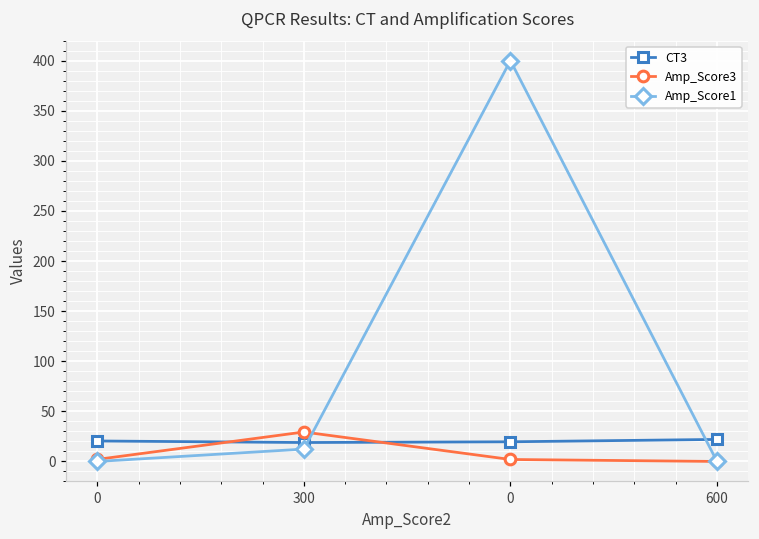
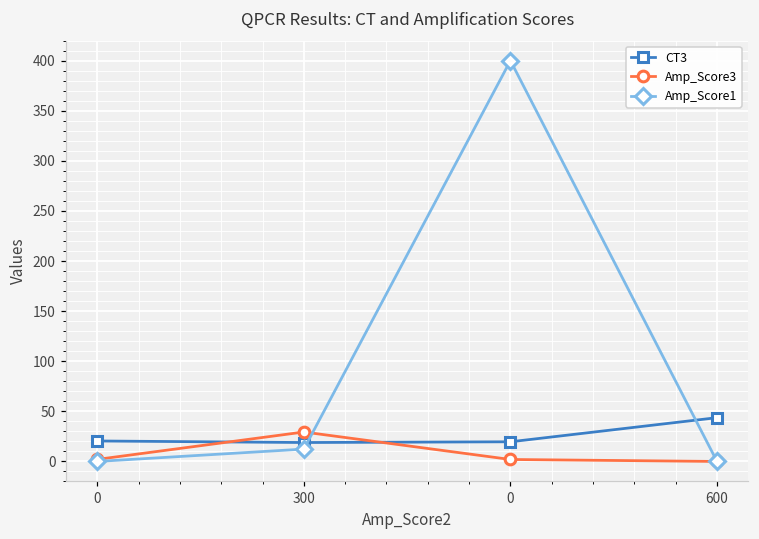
CT3, 600: 20 -> 40
